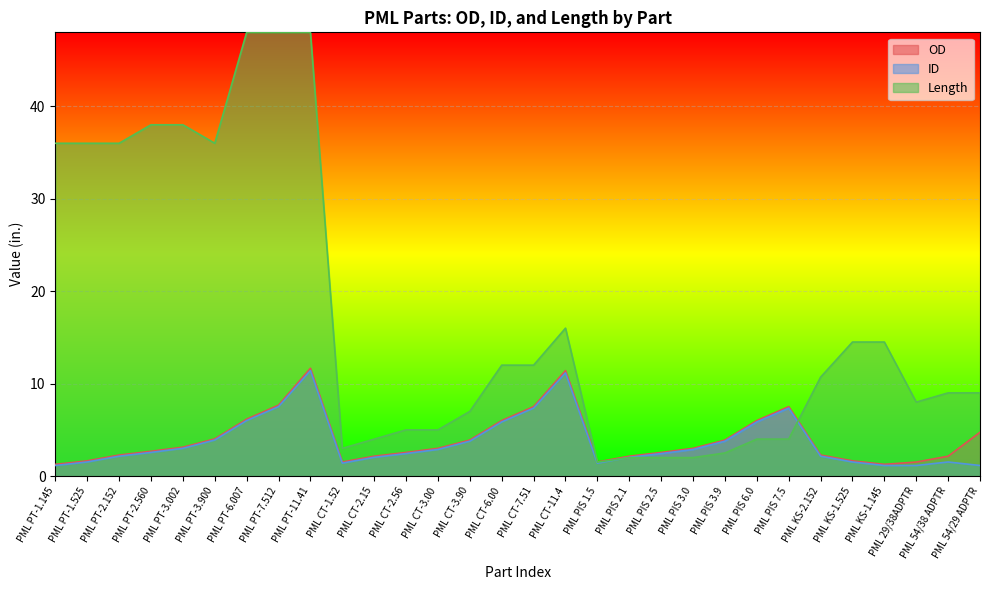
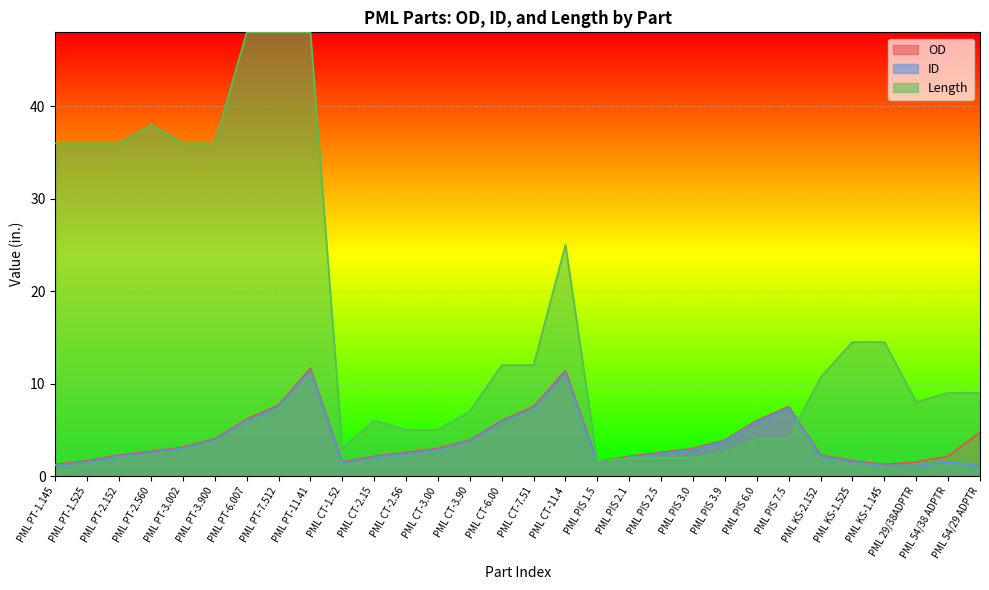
Length, PML PT-3.002: 38 -> 36
Length, PML CT-2.15: 4 -> 6
Length, PML CT-11.4: 16 -> 25
